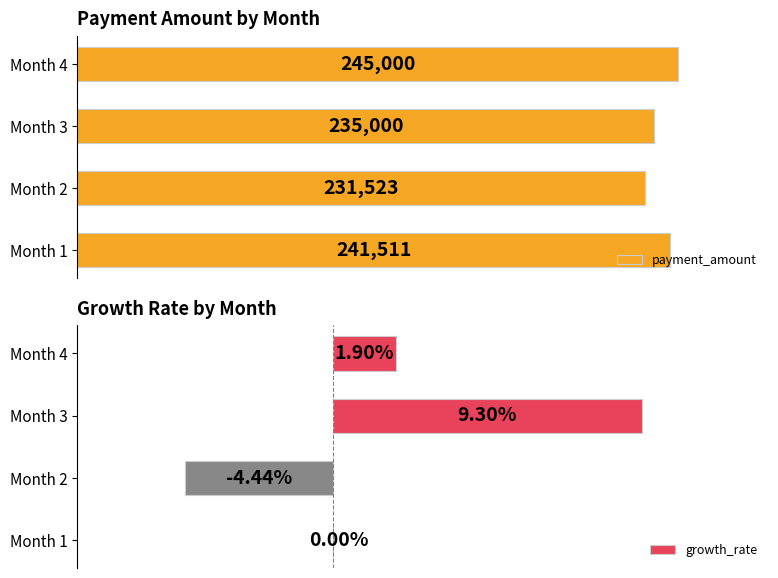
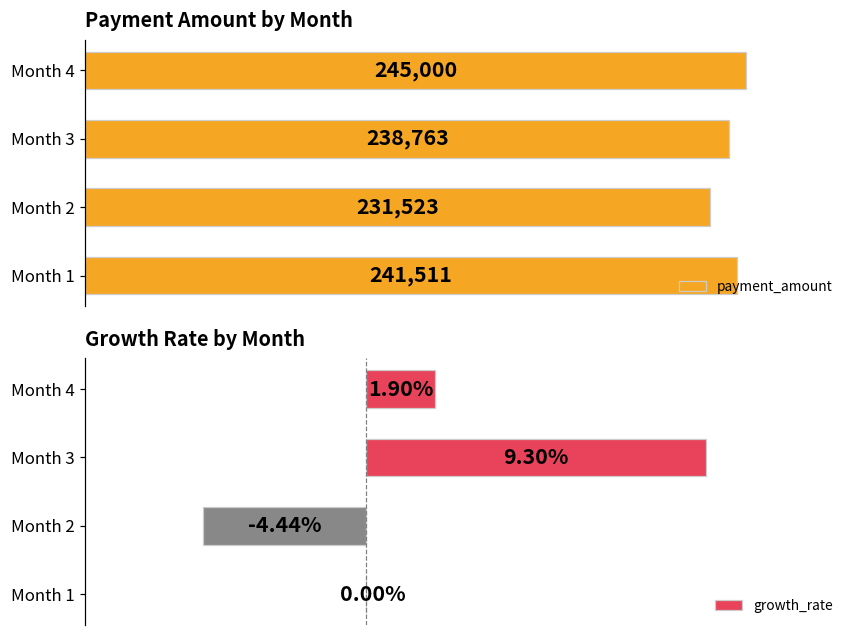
Payment Amount by Month, Month 3: 235,000 -> 238,763
